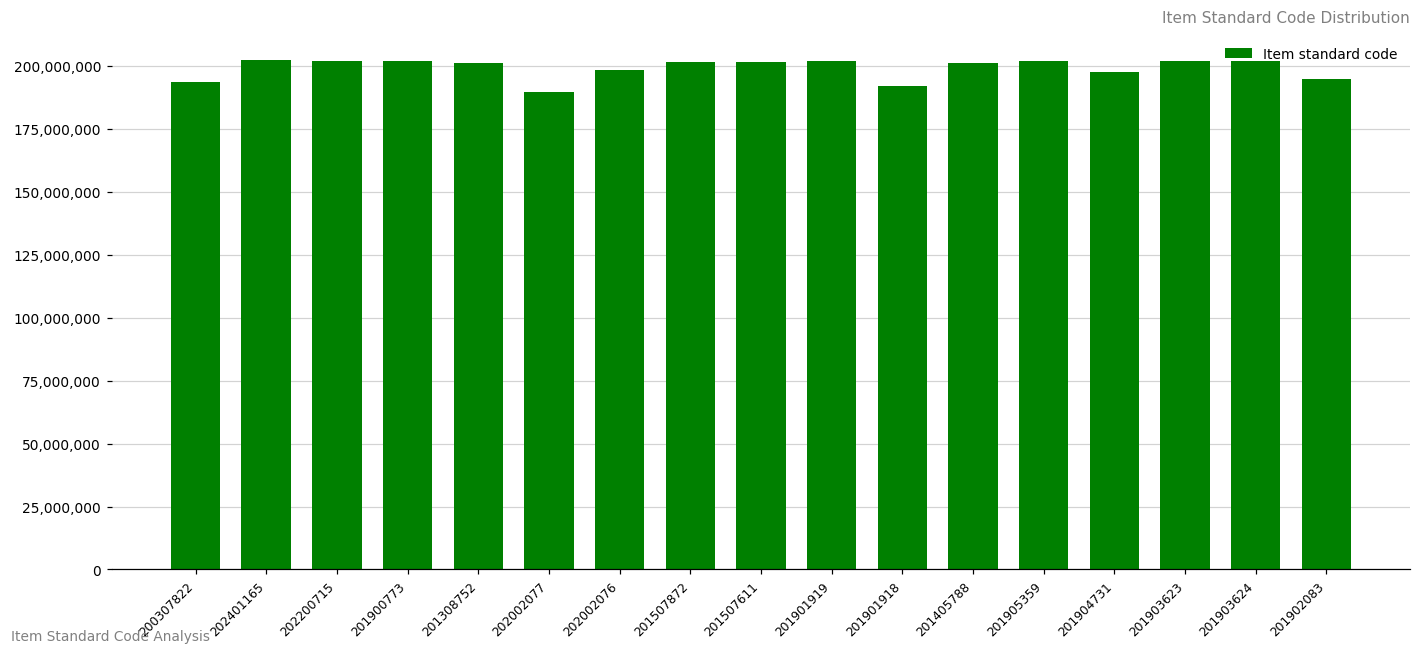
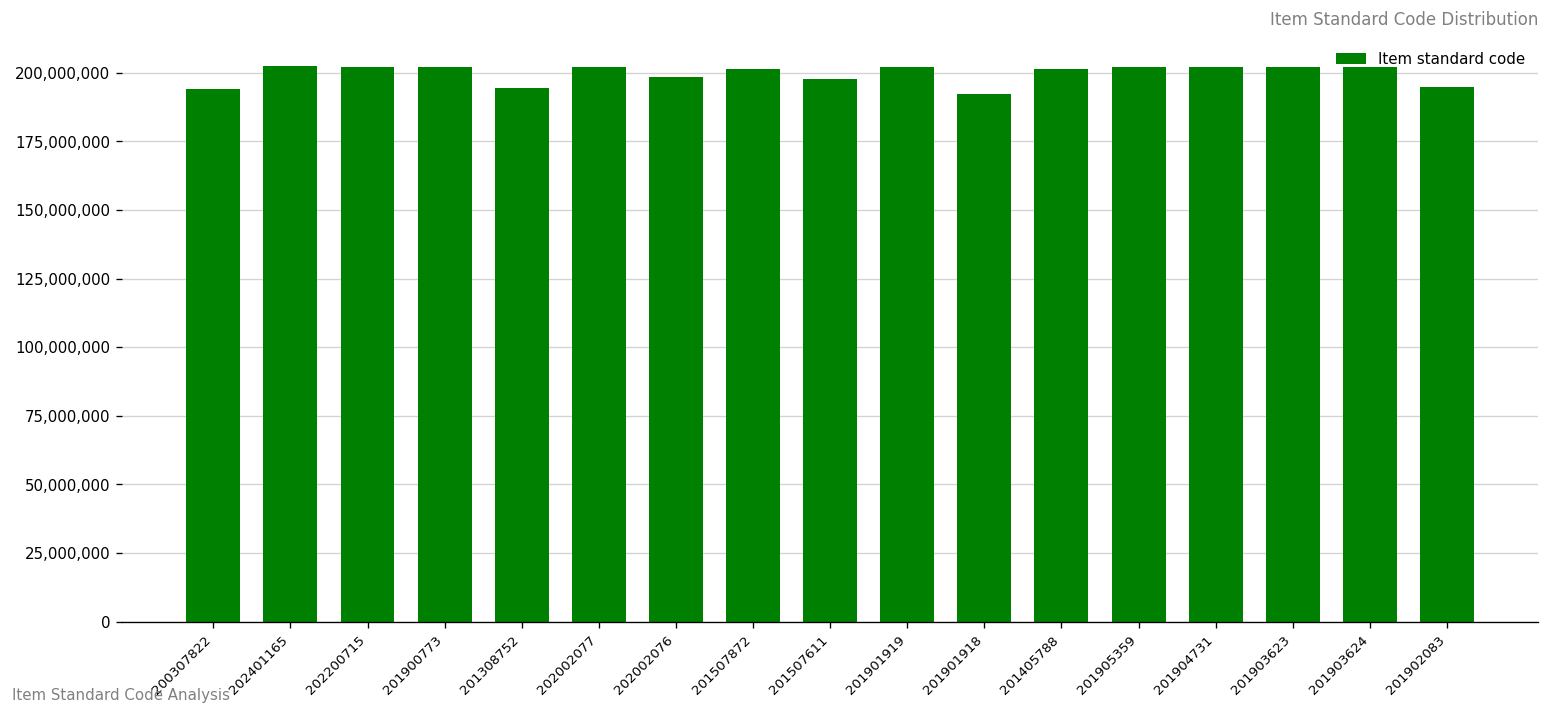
201308752: 201,000,000 -> 195,000,000
202002077: 190,000,000 -> 202,000,000
201507611: 202,000,000 -> 198,000,000
201904731: 198,000,000 -> 202,000,000
